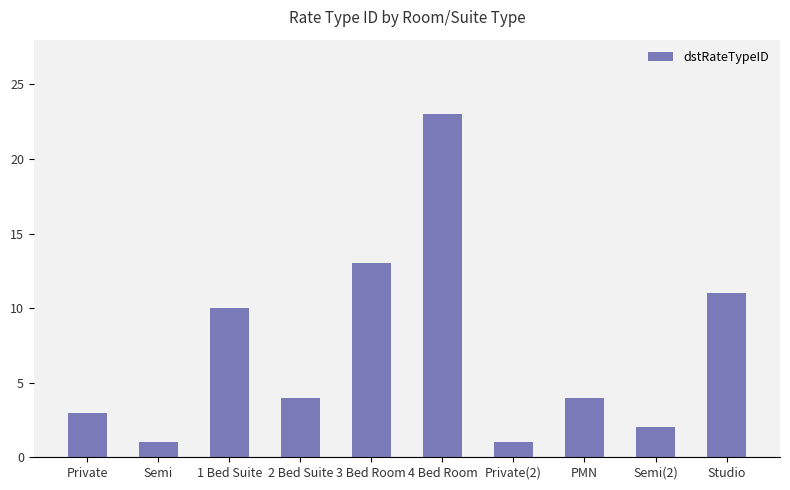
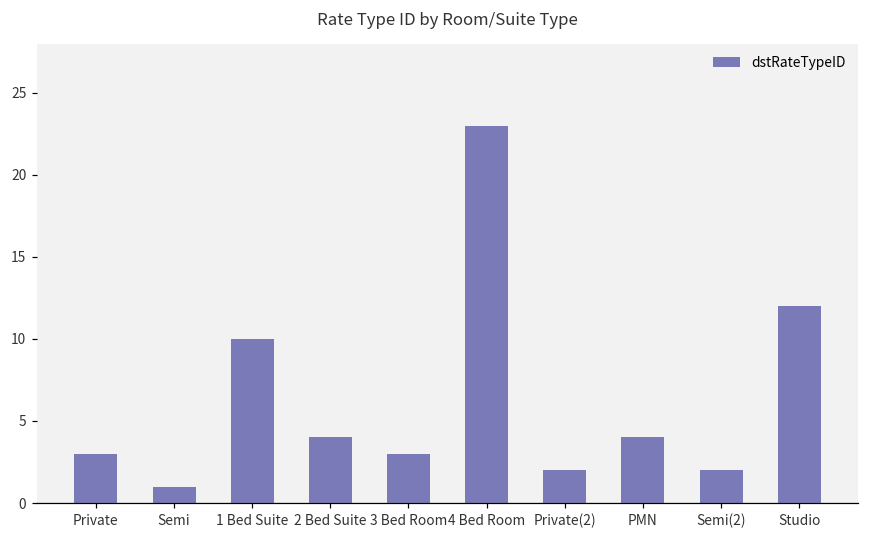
3 Bed Room: 13 -> 3
Private(2): 1 -> 2
Studio: 11 -> 12
